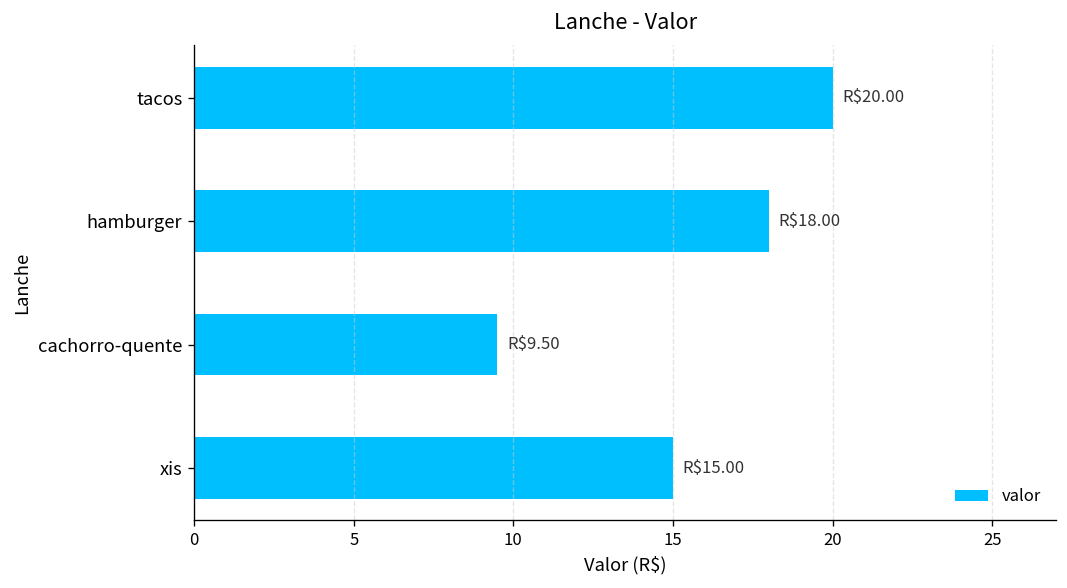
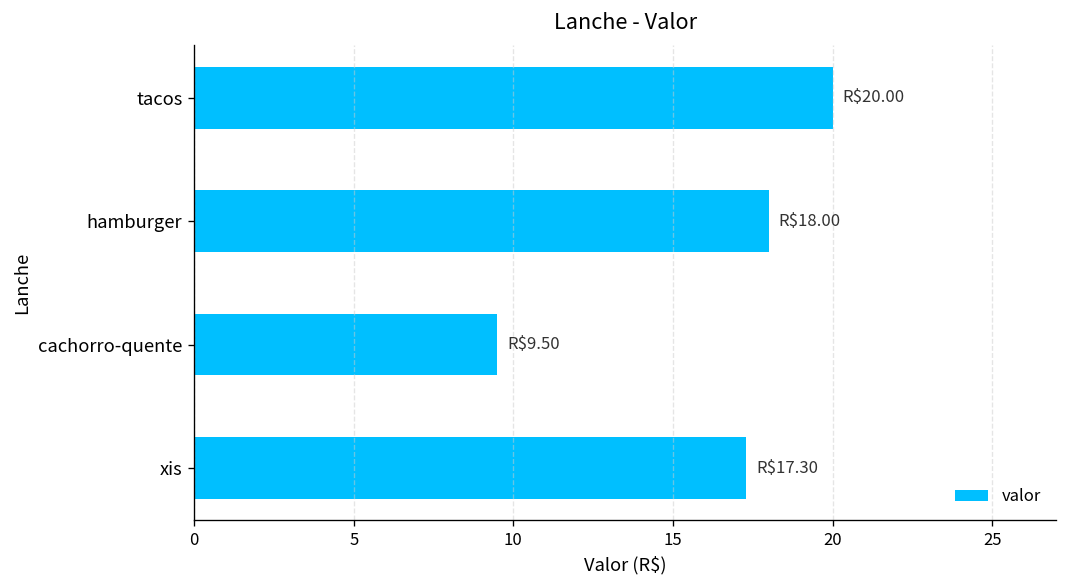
xis: $15.00 -> $17.30
